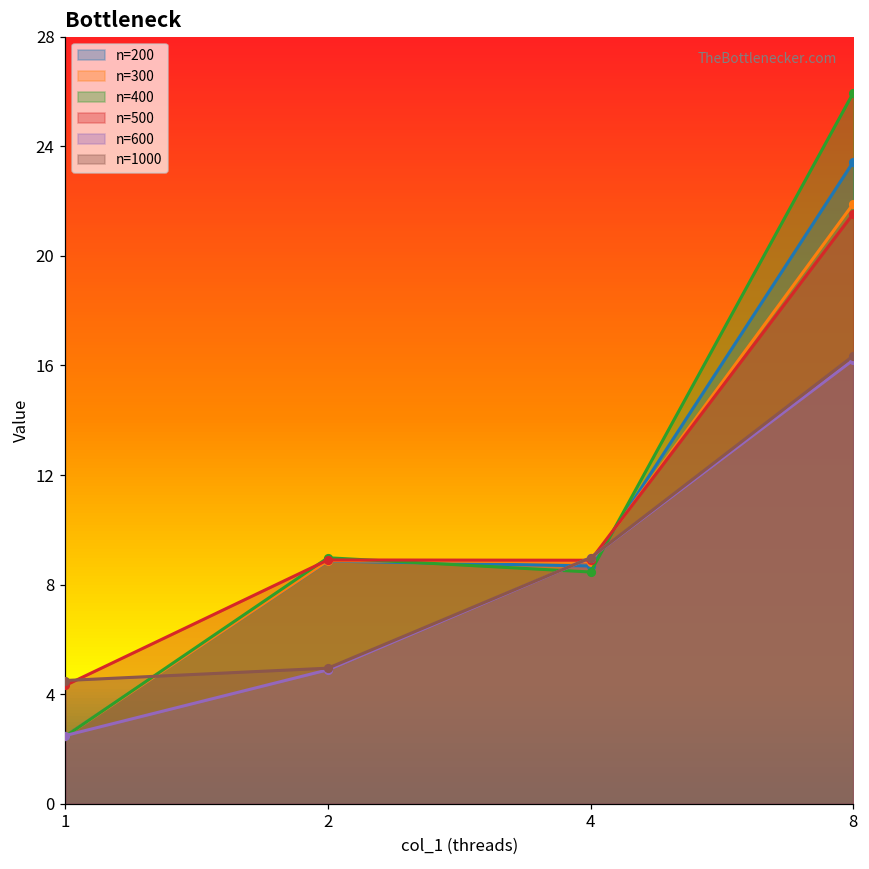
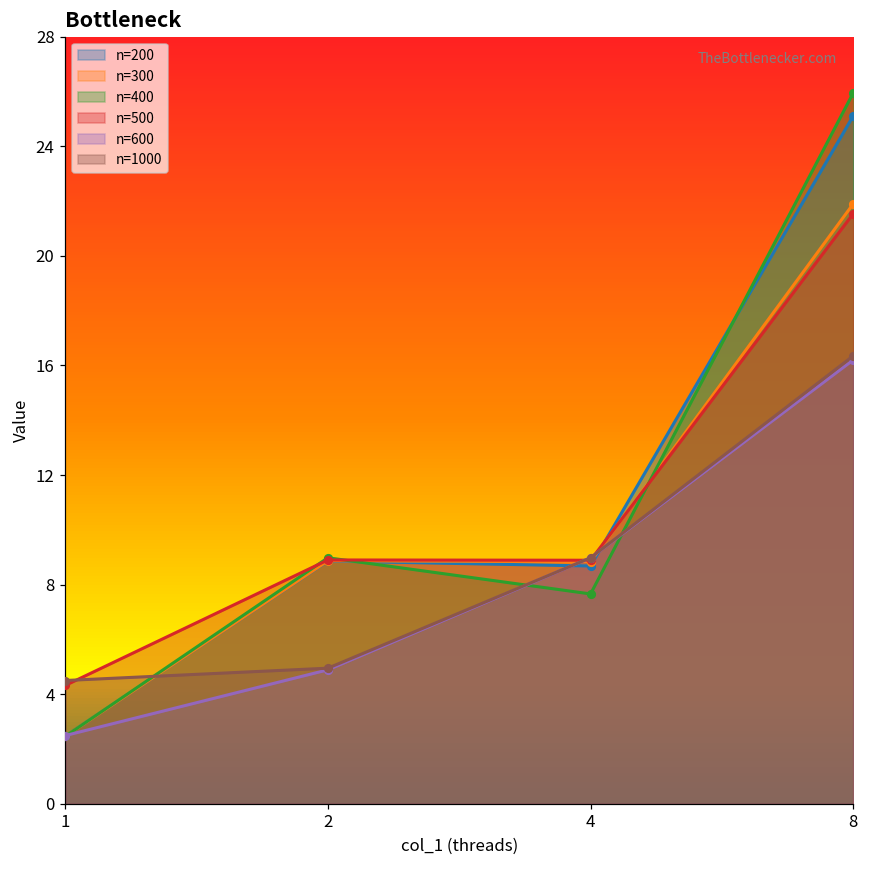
n=400, 4: 8.5 -> 7.7
n=200, 8: 23.4 -> 25.1
